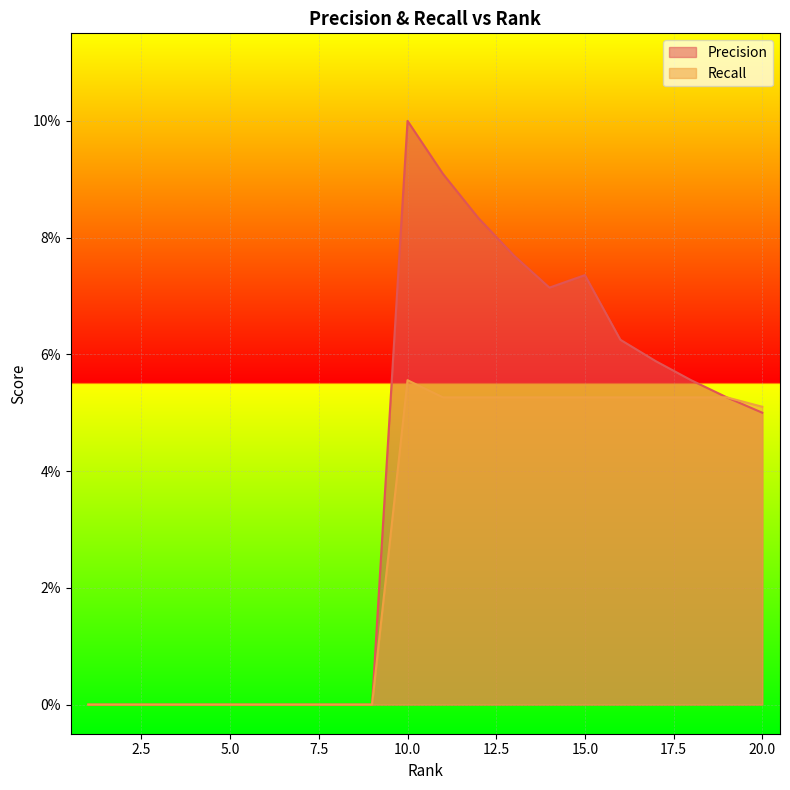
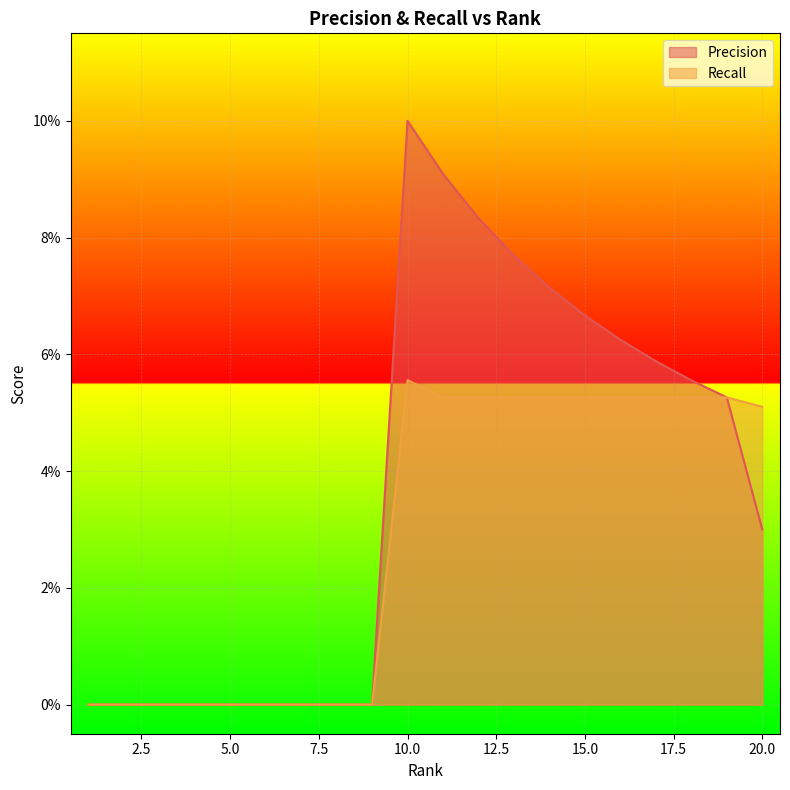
Precision, 15.0: 7.4% -> 6.7%
Precision, 20.0: 5.0% -> 3.0%
